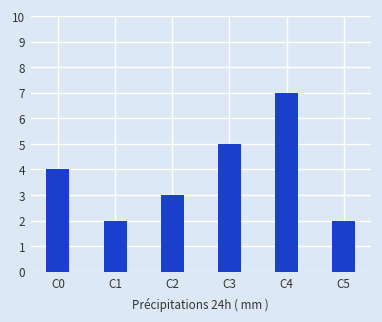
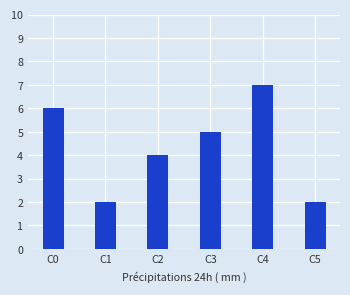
C0: 4 -> 6
C2: 3 -> 4
